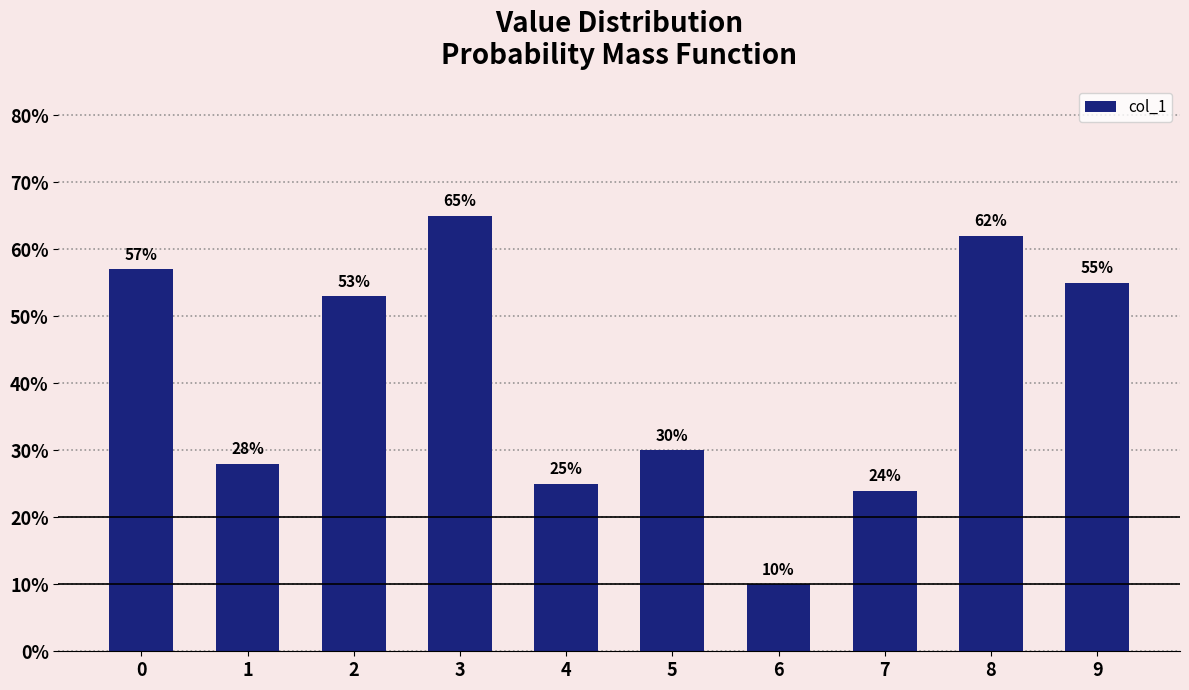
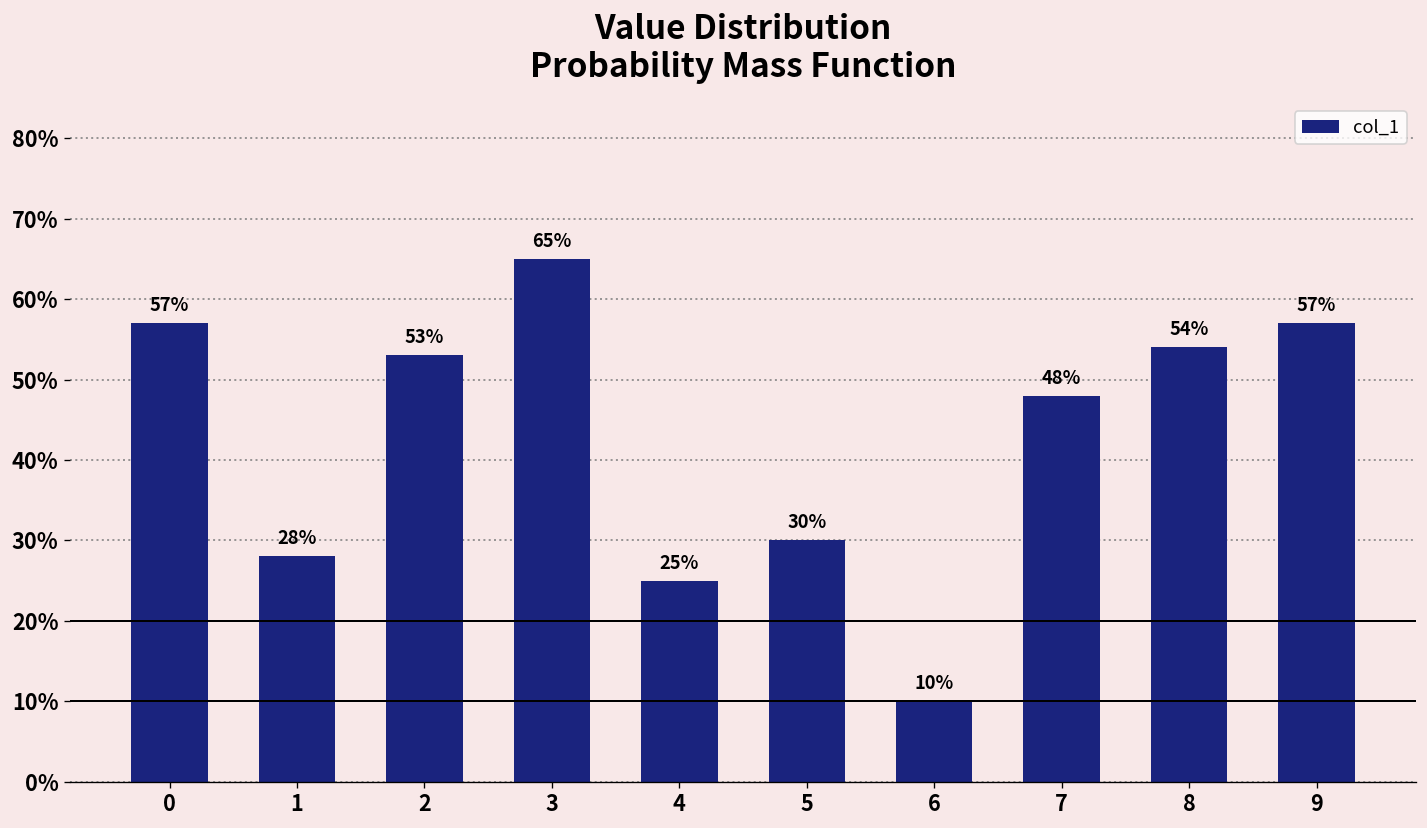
7: 24% -> 48%
8: 62% -> 54%
9: 55% -> 57%
